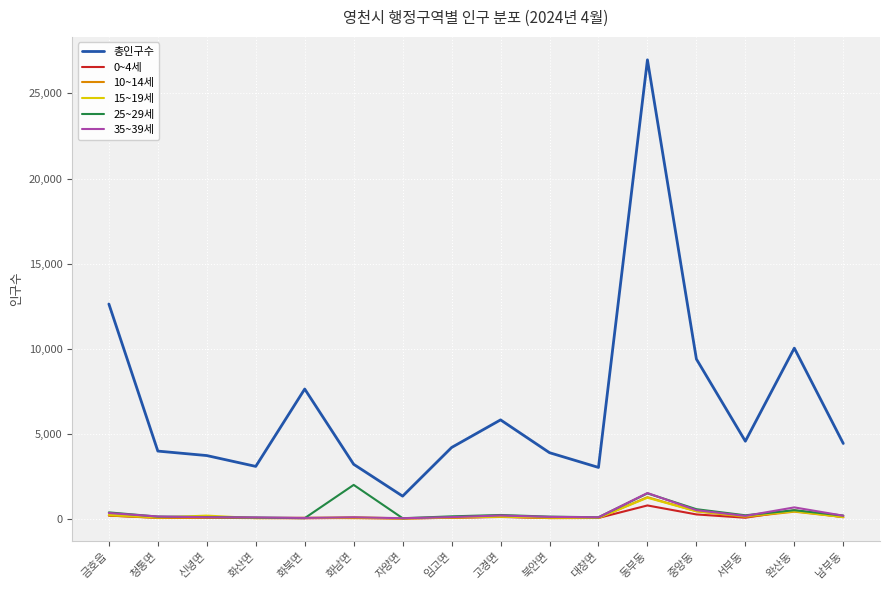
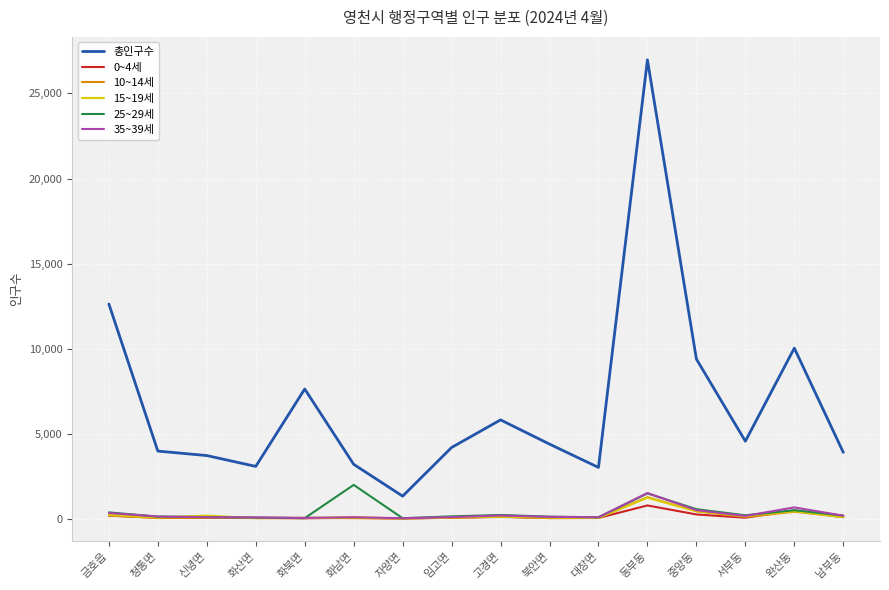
총인구수, 북안면: 3,900 -> 4,400
총인구수, 남부동: 4,400 -> 3,900
